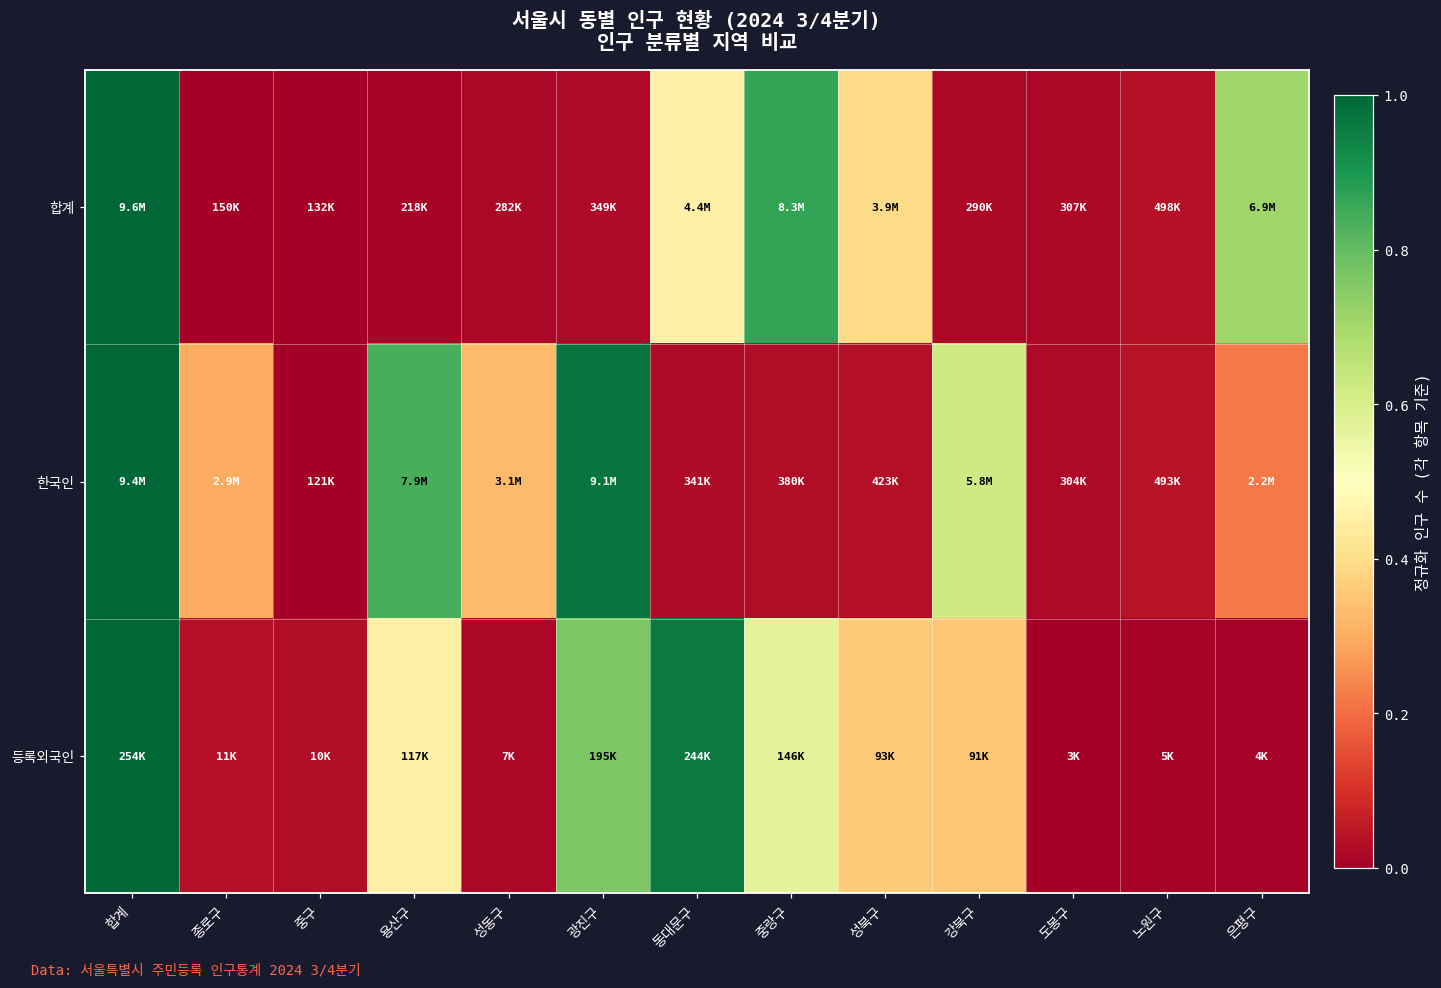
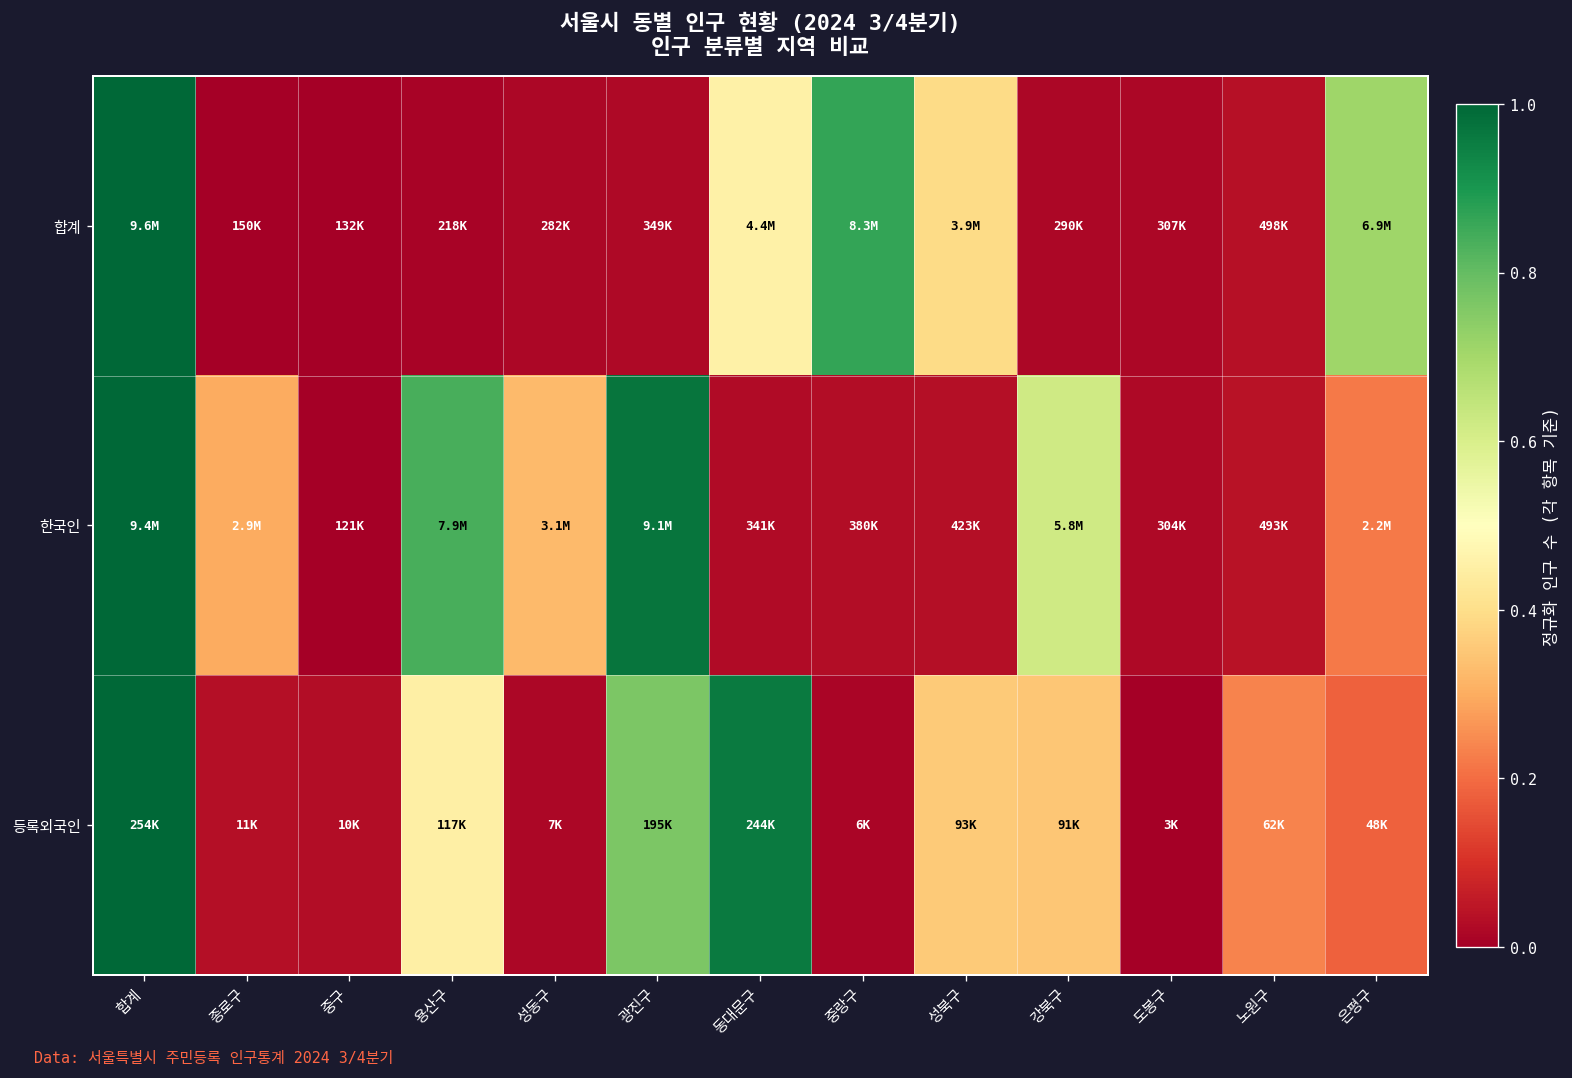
등록외국인, 중랑구: 146K -> 6K
등록외국인, 노원구: 5K -> 62K
등록외국인, 은평구: 4K -> 48K
